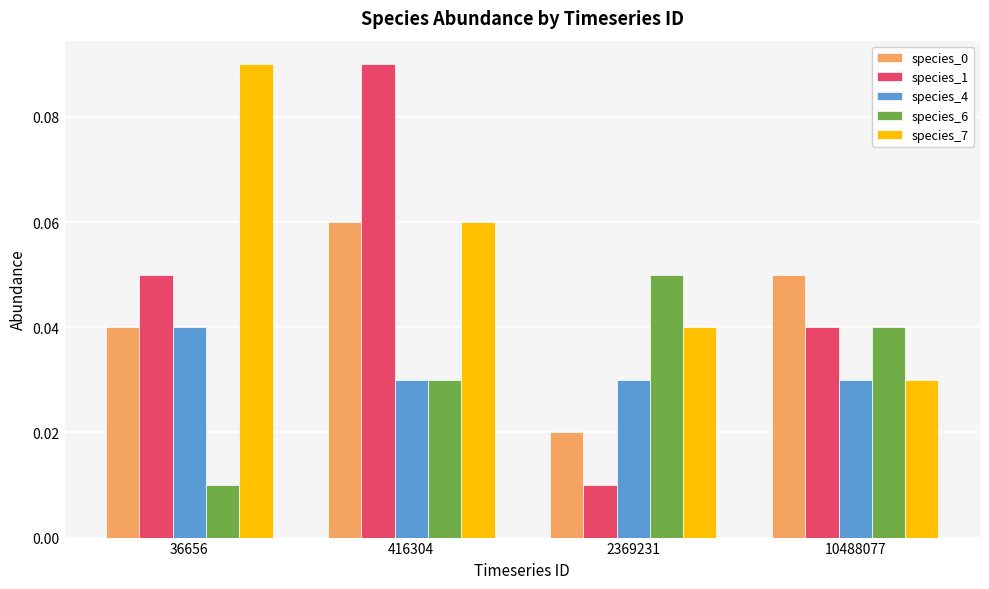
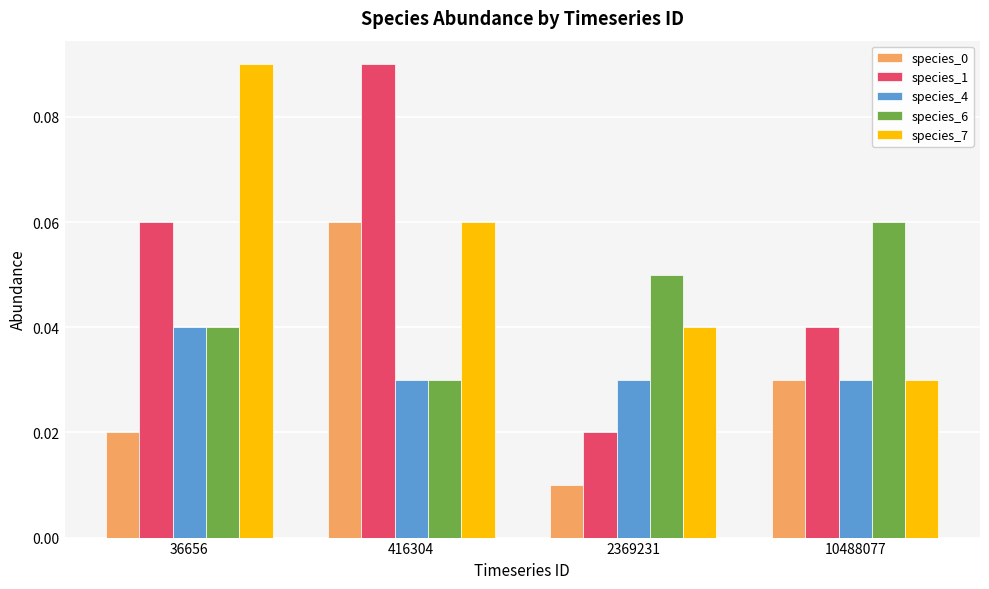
species_0, 36656: 0.04 -> 0.02
species_1, 36656: 0.05 -> 0.06
species_6, 36656: 0.01 -> 0.04
species_0, 2369231: 0.02 -> 0.01
species_1, 2369231: 0.01 -> 0.02
species_0, 10488077: 0.05 -> 0.03
species_6, 10488077: 0.04 -> 0.06
